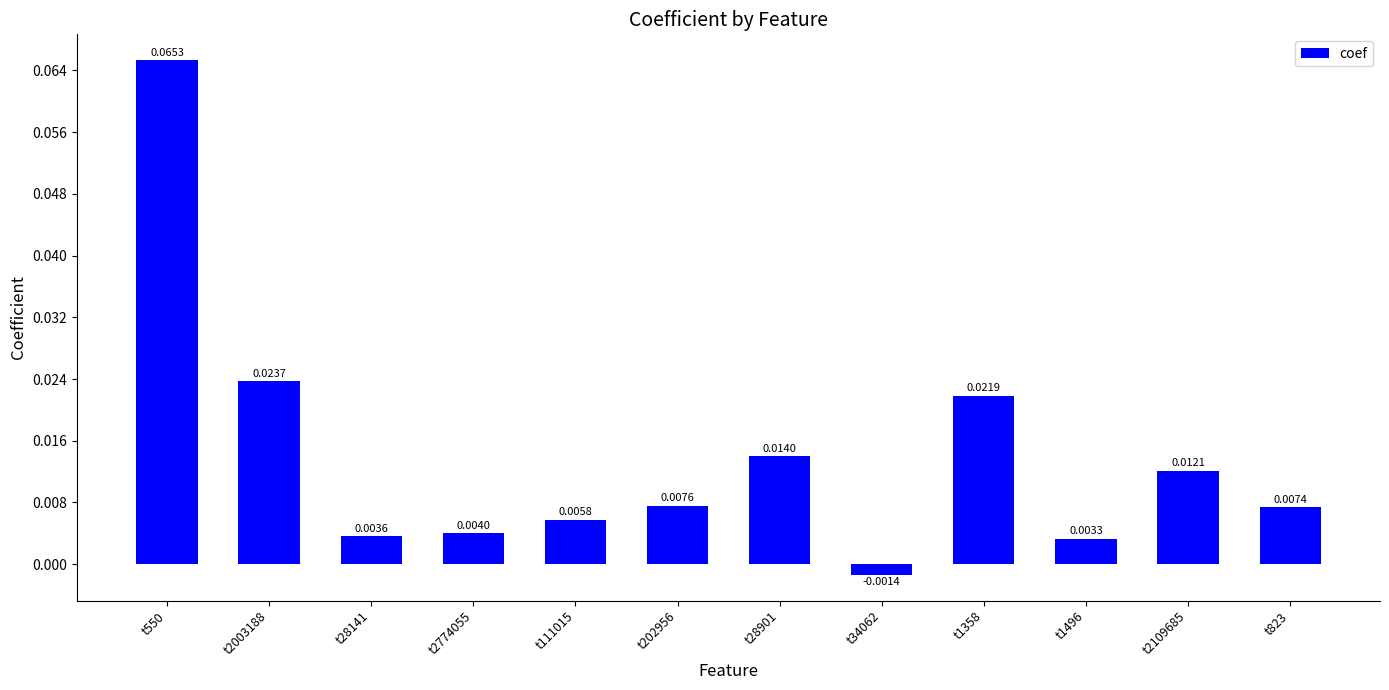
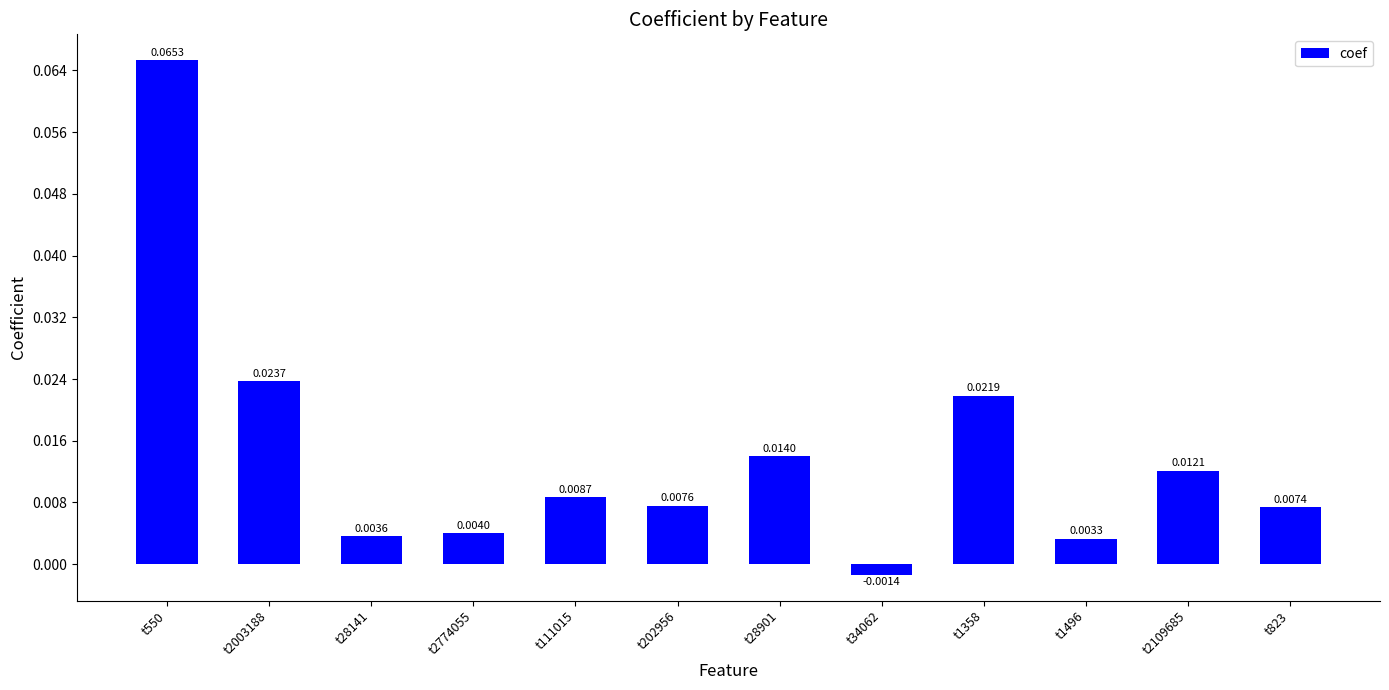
t111015: 0.0058 -> 0.0087
